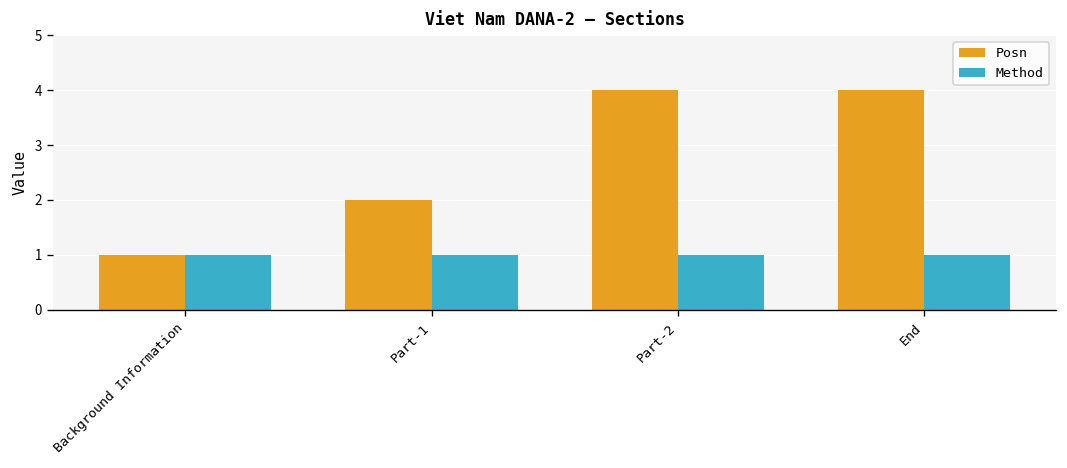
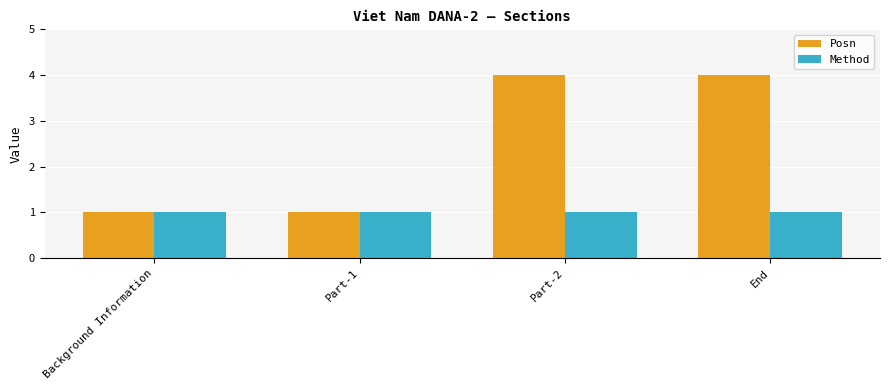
Posn, Part-1: 2 -> 1
